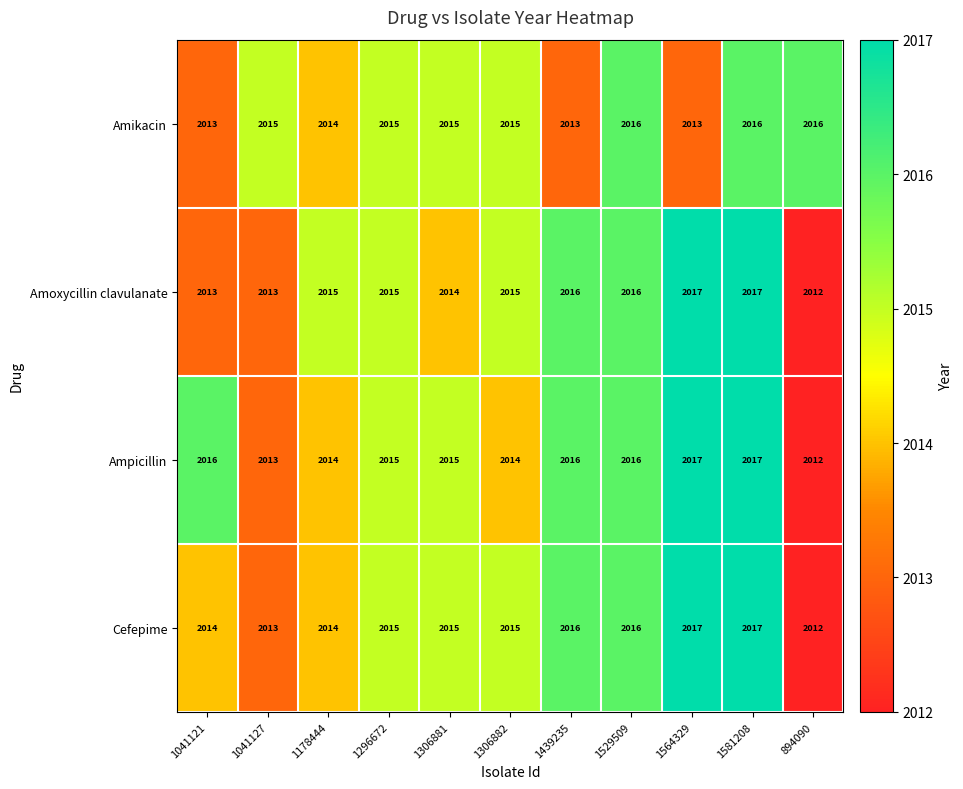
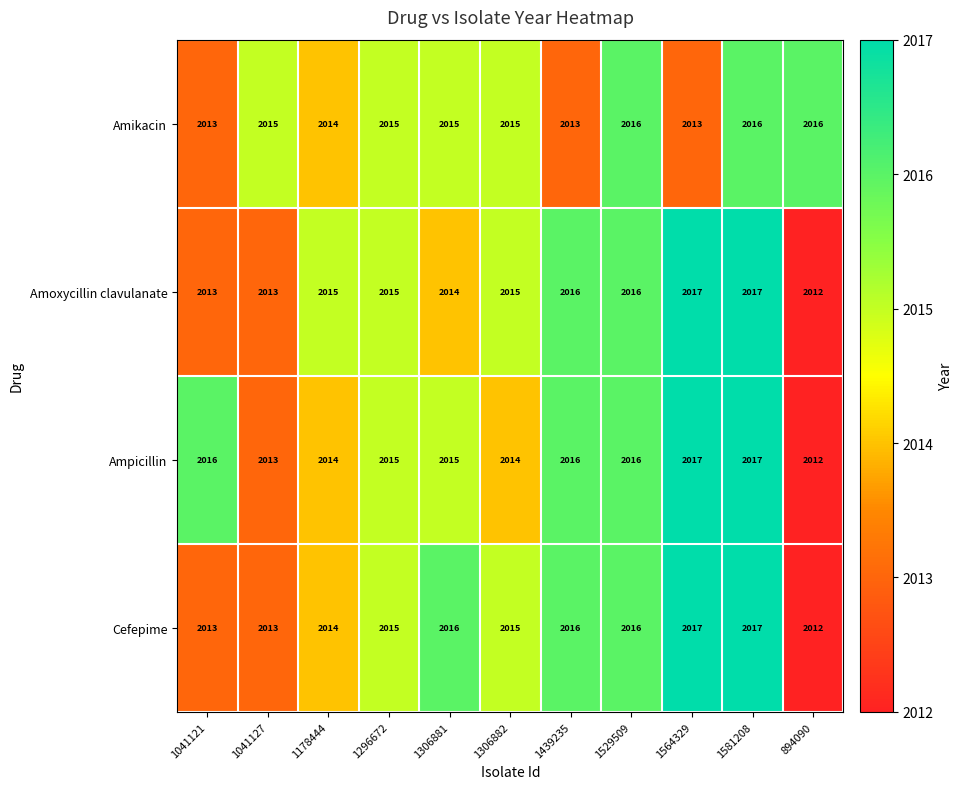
Cefepime, 1041121: 2014 -> 2013
Cefepime, 1306881: 2015 -> 2016
